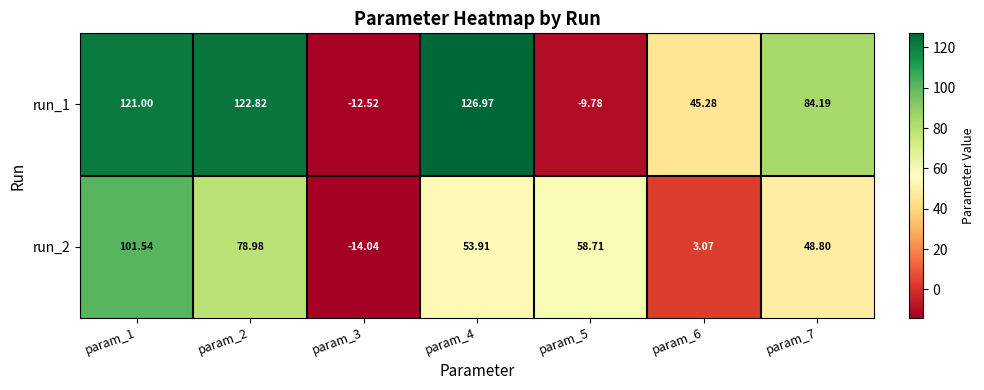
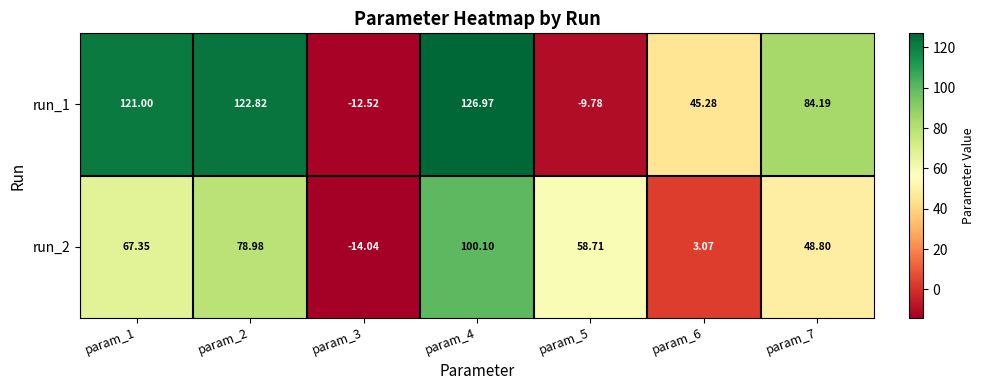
run_2, param_1: 101.54 -> 67.35
run_2, param_4: 53.91 -> 100.10
